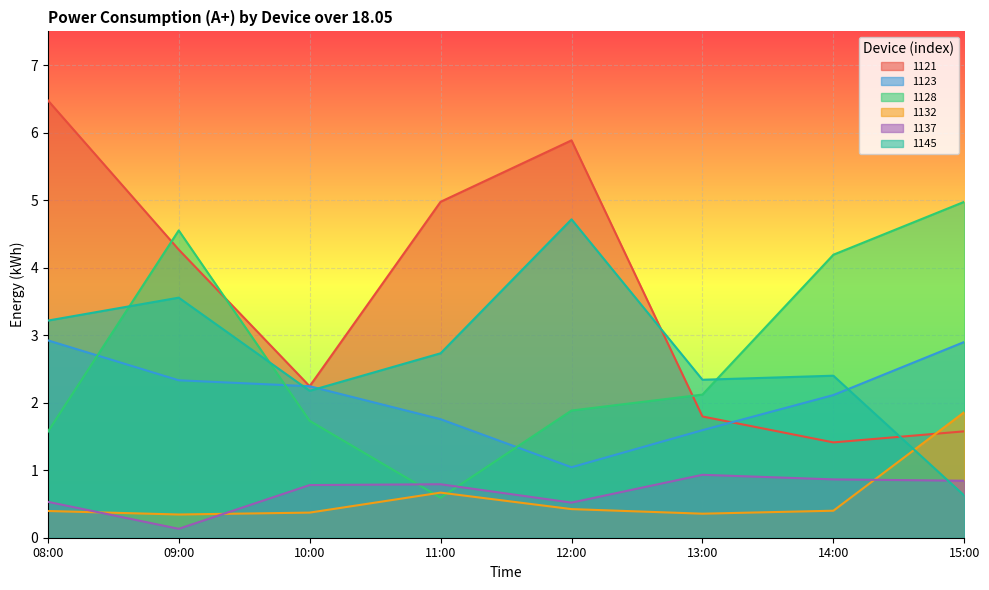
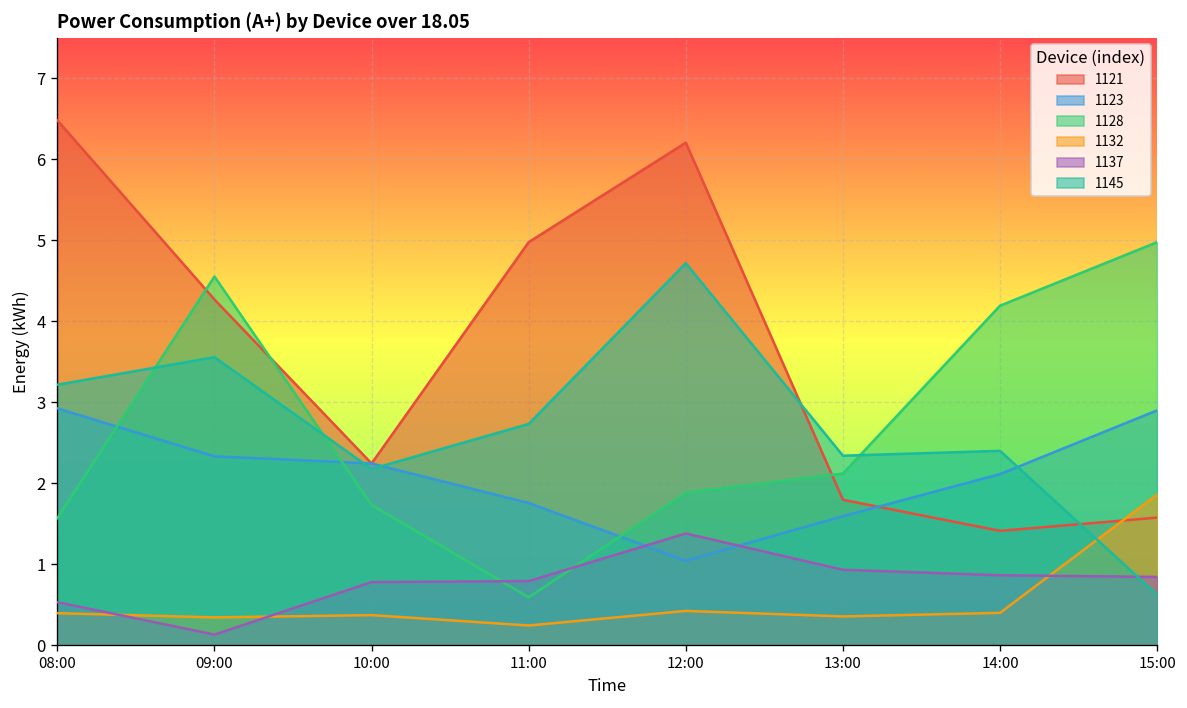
1132, 11:00: 0.7 -> 0.2
1121, 12:00: 5.9 -> 6.2
1137, 12:00: 0.5 -> 1.4
